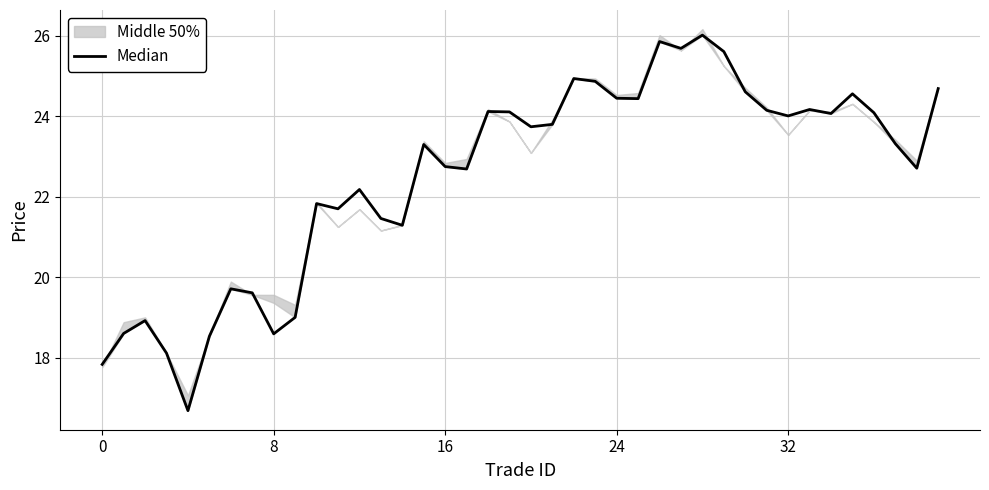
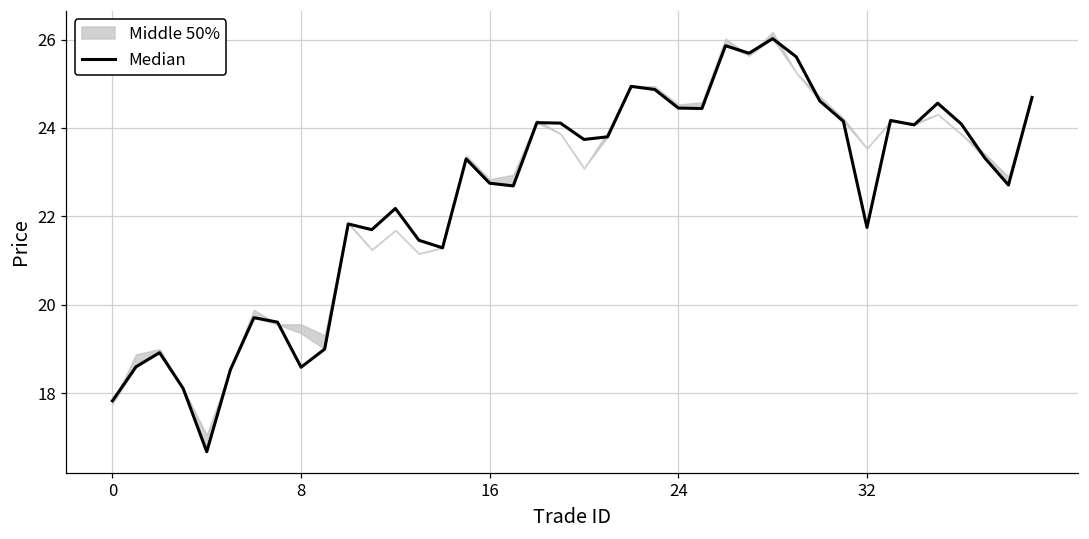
Median, 32: 24.0 -> 21.8
